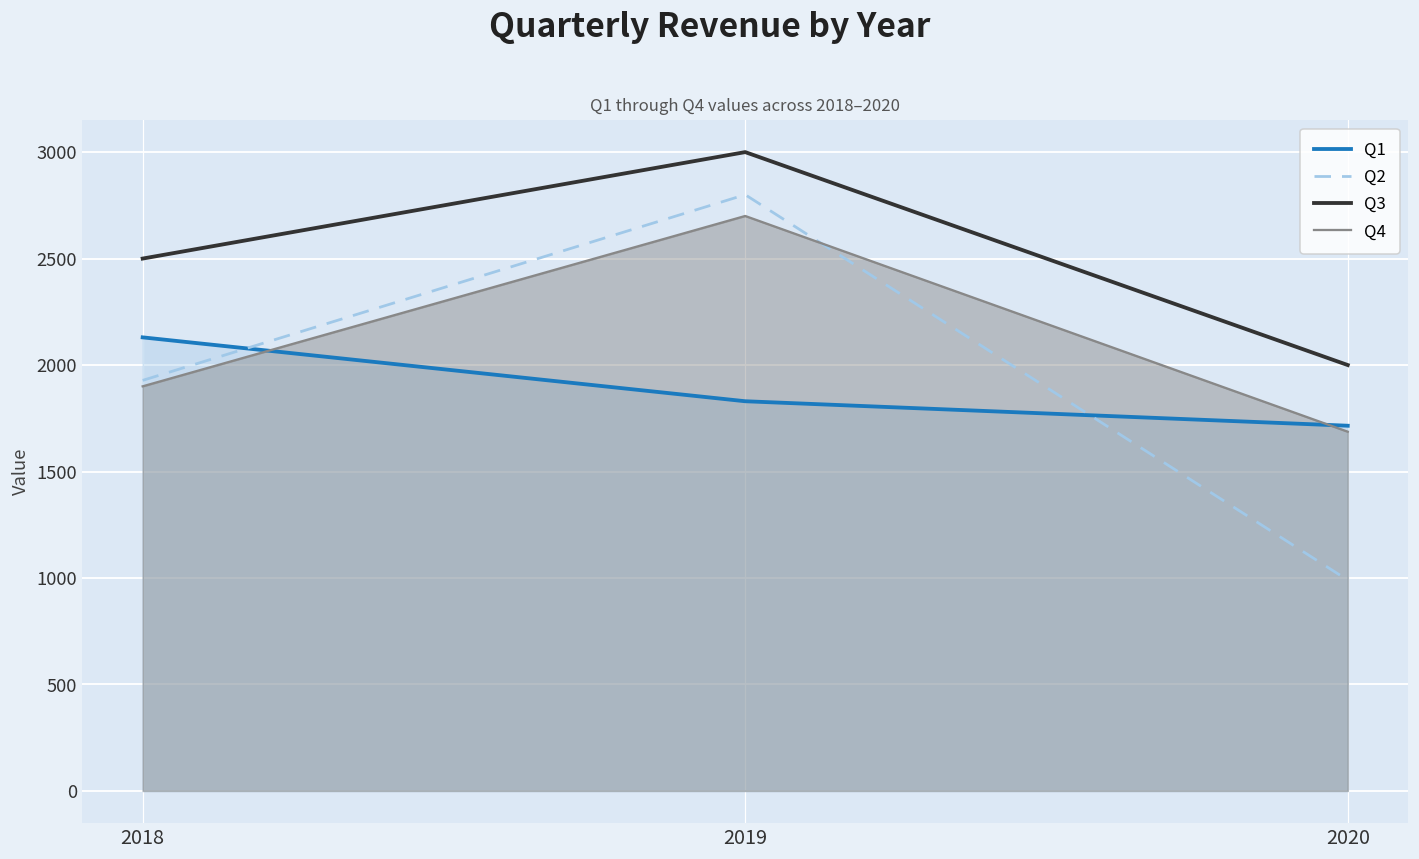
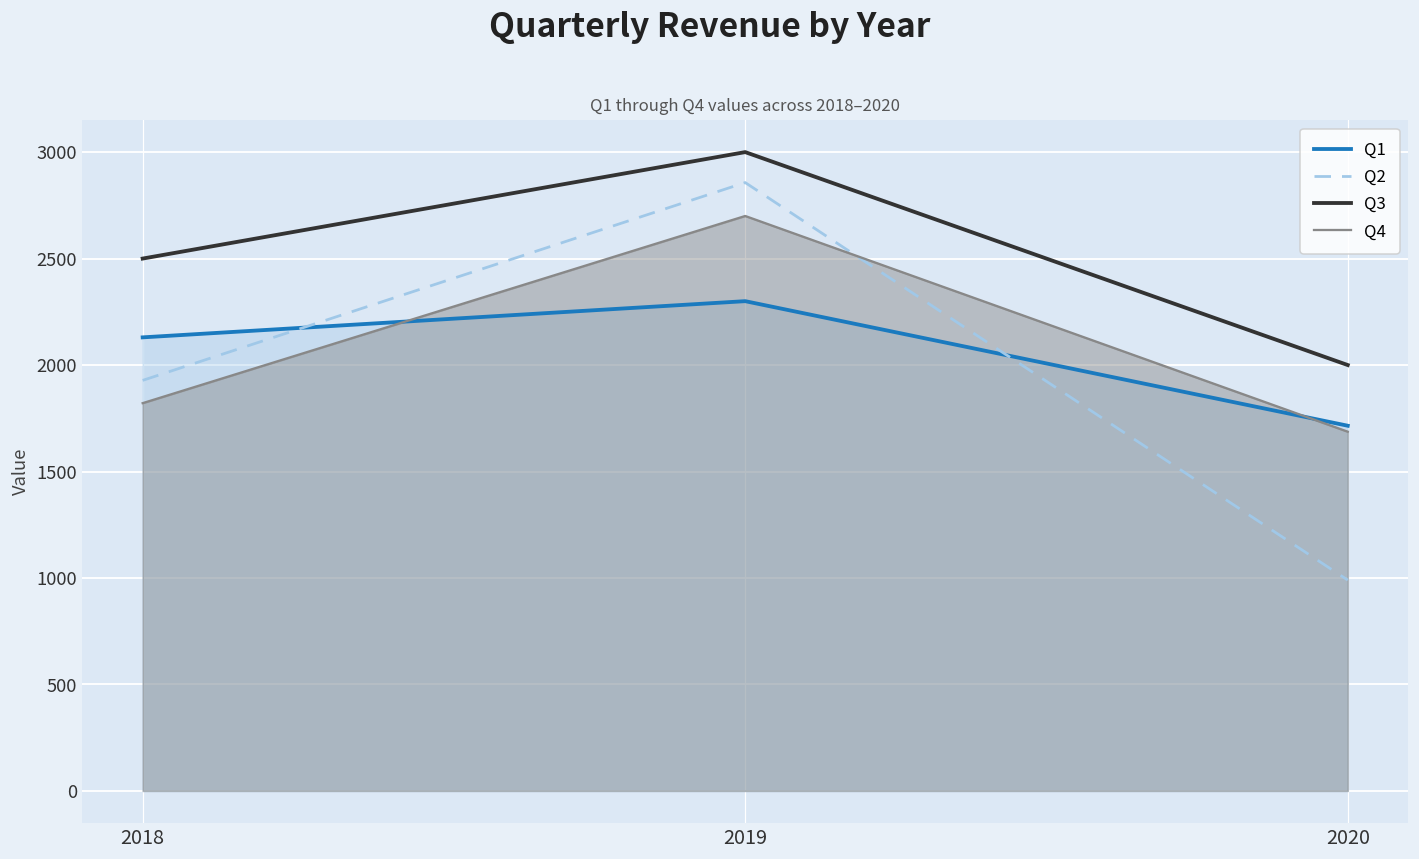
Q4, 2018: 1900 -> 1820
Q1, 2019: 1830 -> 2300
Q2, 2019: 2800 -> 2860
